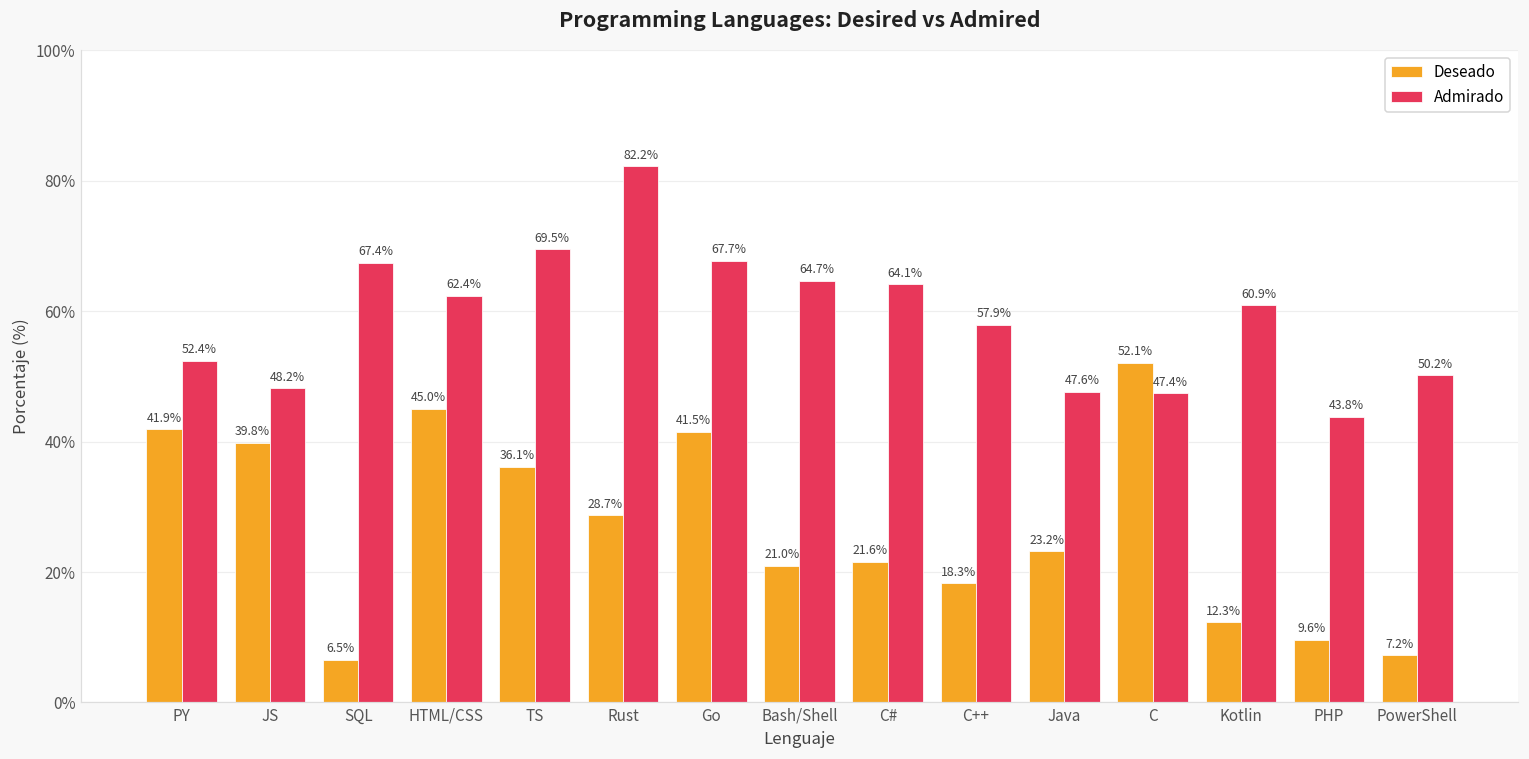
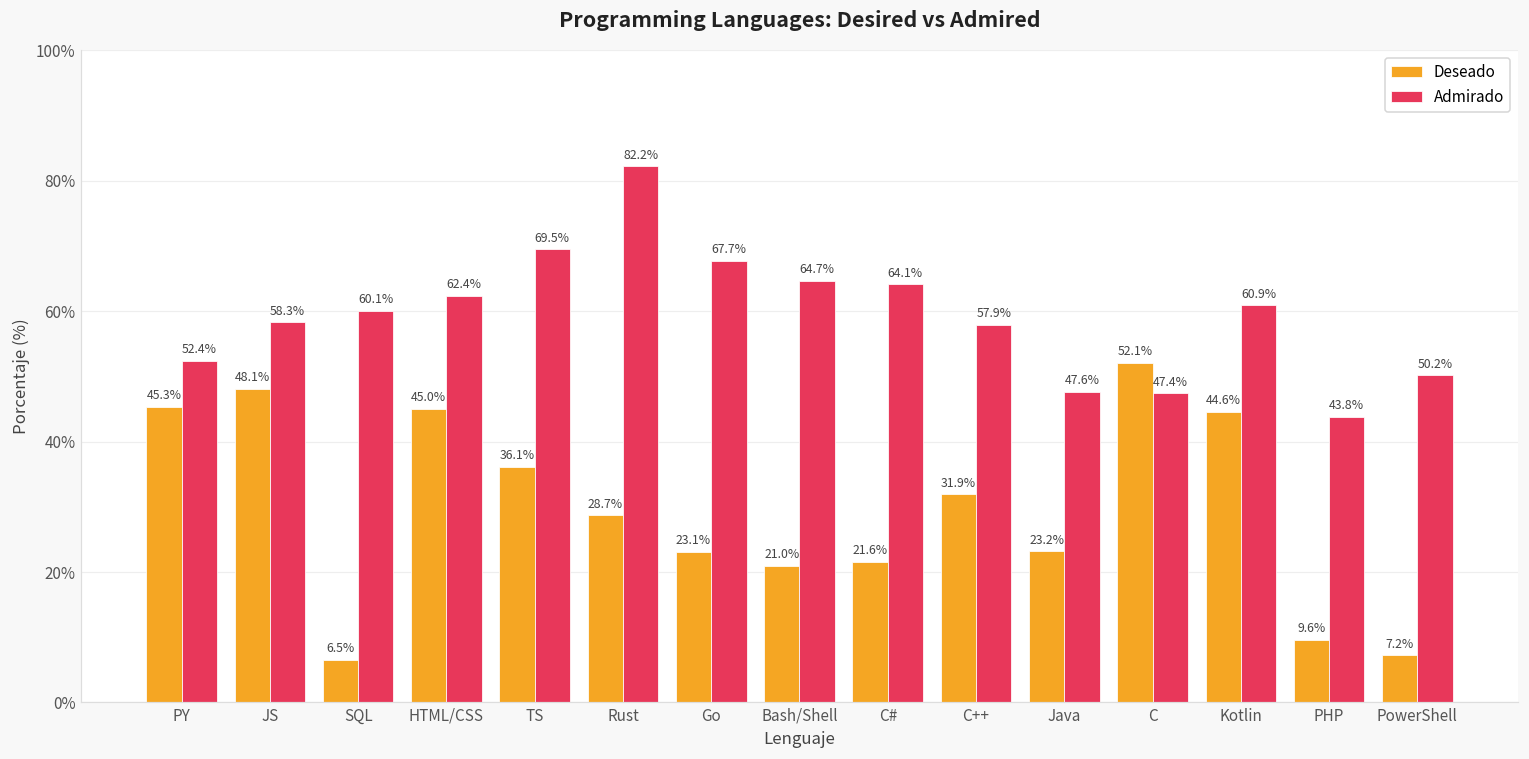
Deseado, PY: 41.9% -> 45.3%
Deseado, JS: 39.8% -> 48.1%
Admirado, JS: 48.2% -> 58.3%
Admirado, SQL: 67.4% -> 60.1%
Deseado, Go: 41.5% -> 23.1%
Deseado, C++: 18.3% -> 31.9%
Deseado, Kotlin: 12.3% -> 44.6%
